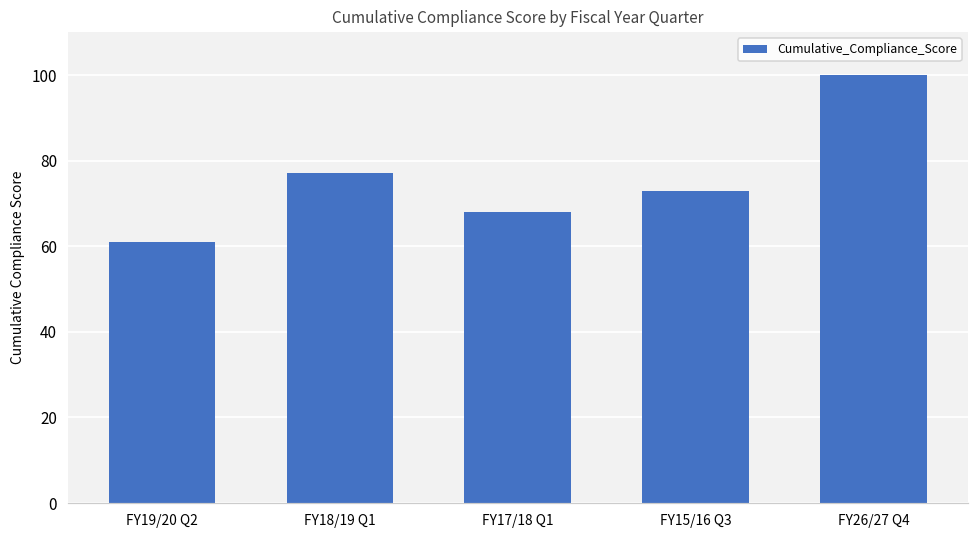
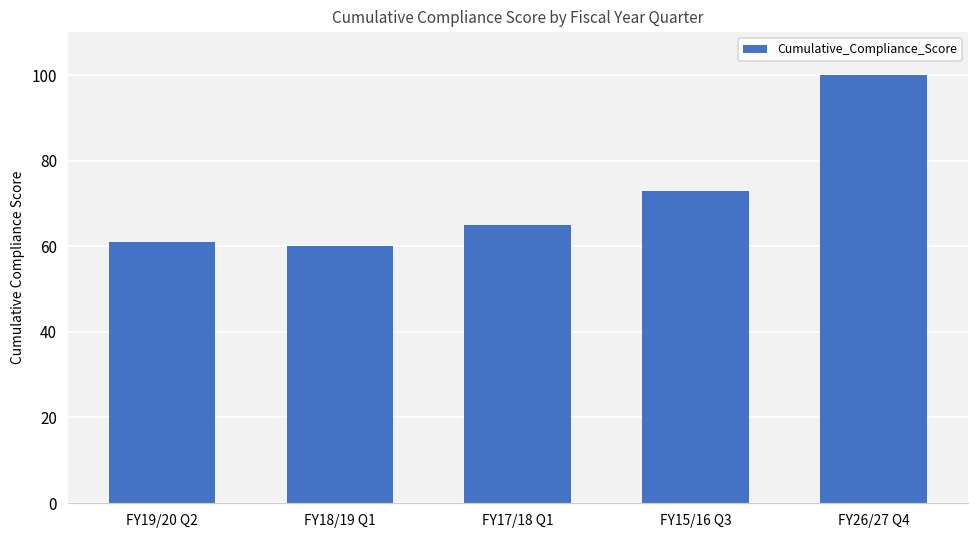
FY18/19 Q1: 77 -> 60
FY17/18 Q1: 68 -> 65
